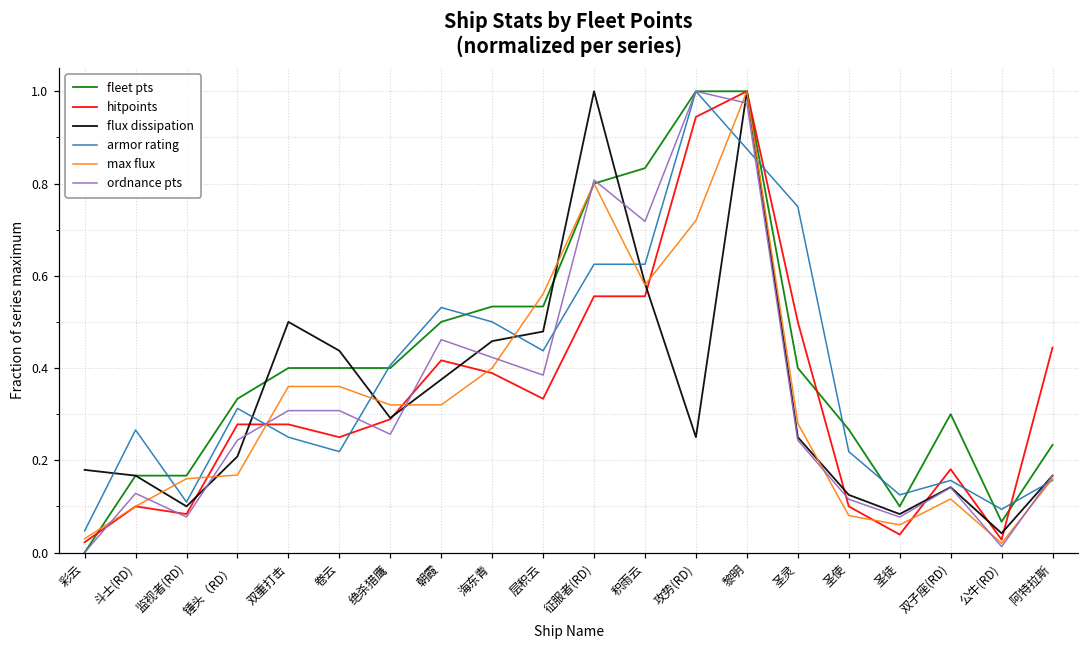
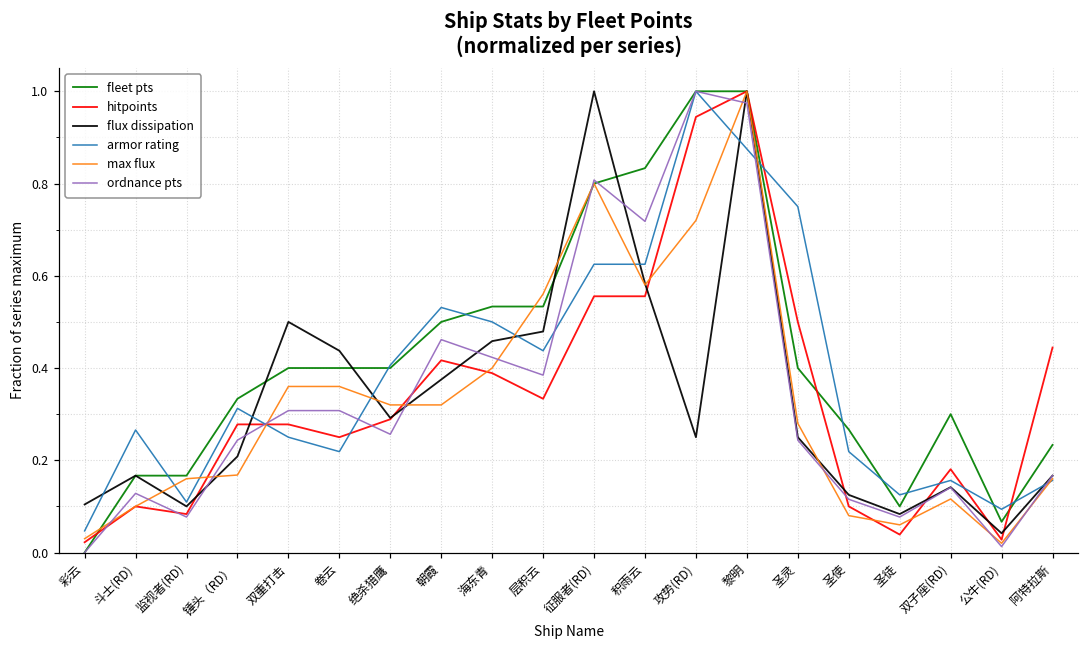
flux dissipation, 彩云: 0.18 -> 0.10
